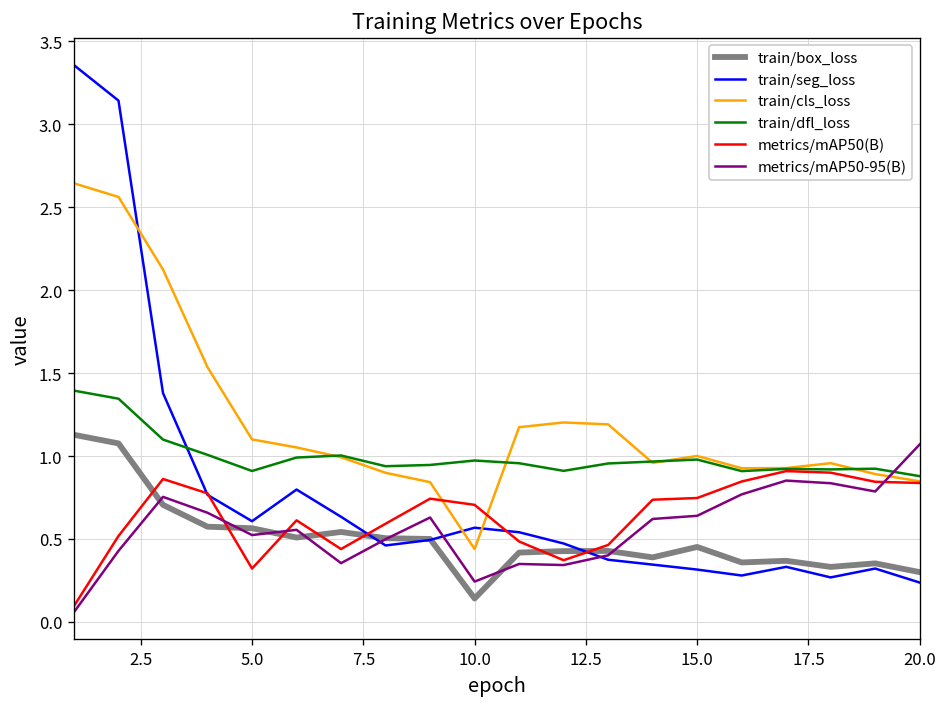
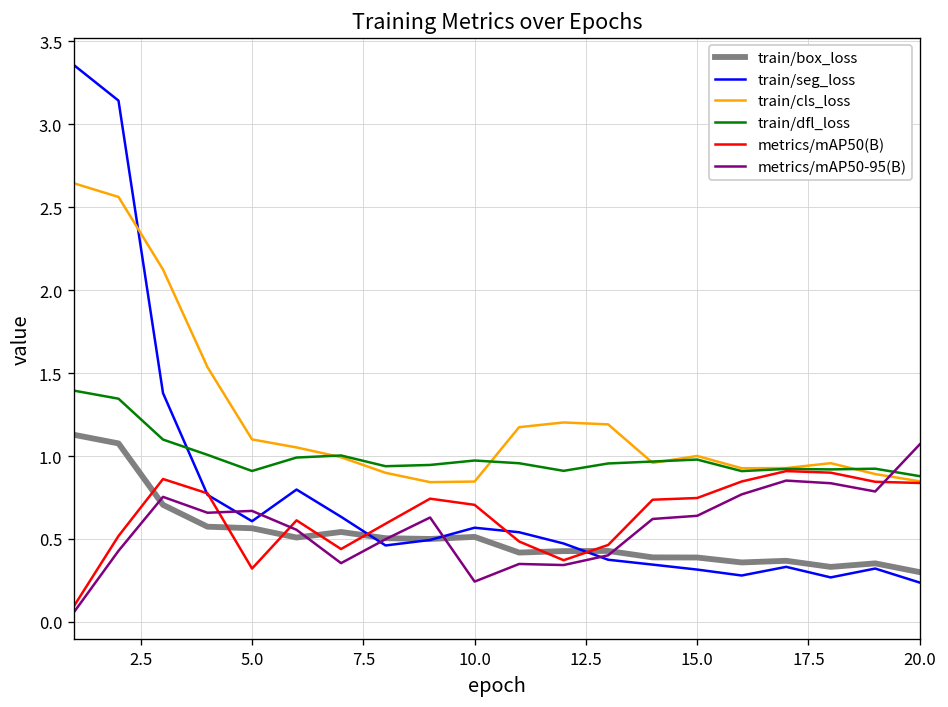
metrics/mAP50-95(B), 5.0: 0.52 -> 0.67
train/box_loss, 10.0: 0.14 -> 0.51
train/cls_loss, 10.0: 0.44 -> 0.85
train/box_loss, 15.0: 0.45 -> 0.39
